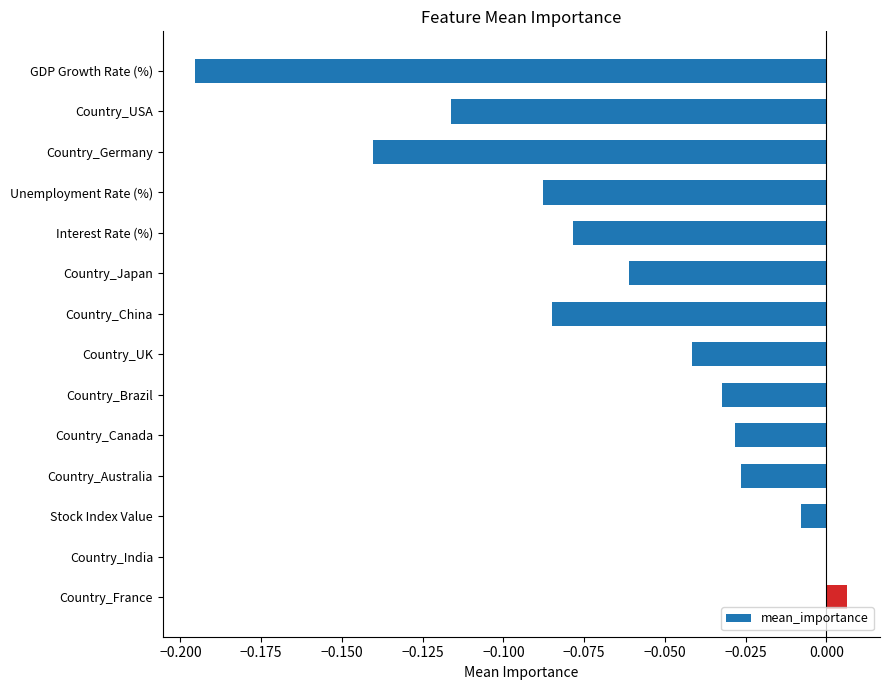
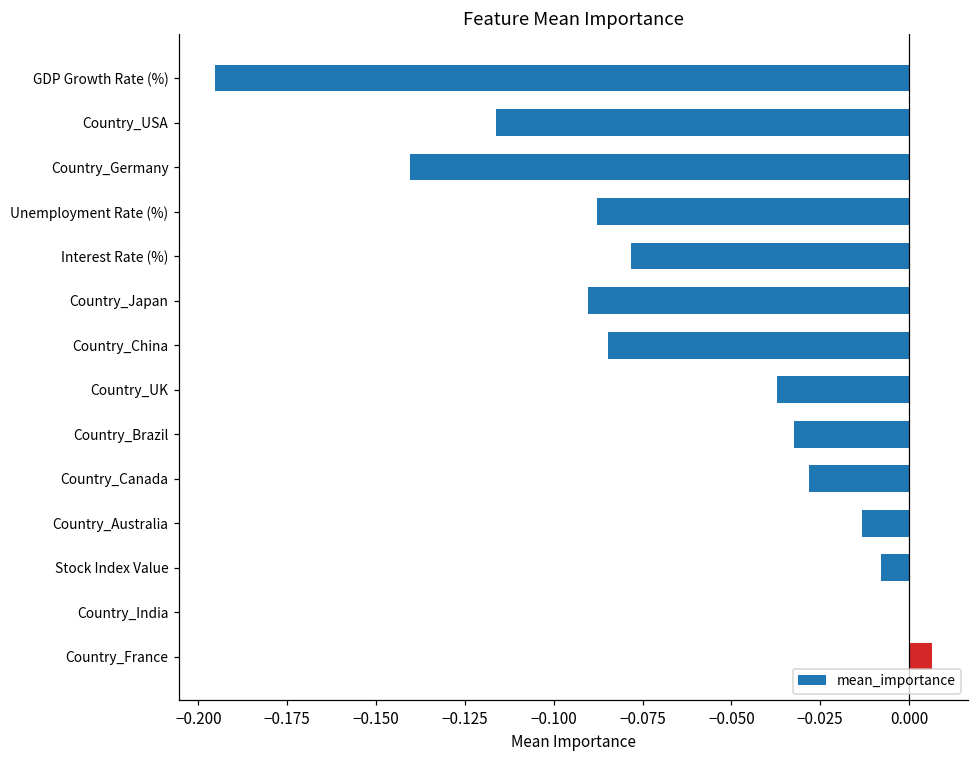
Country_Japan: -0.061 -> -0.090
Country_UK: -0.042 -> -0.037
Country_Australia: -0.027 -> -0.013
